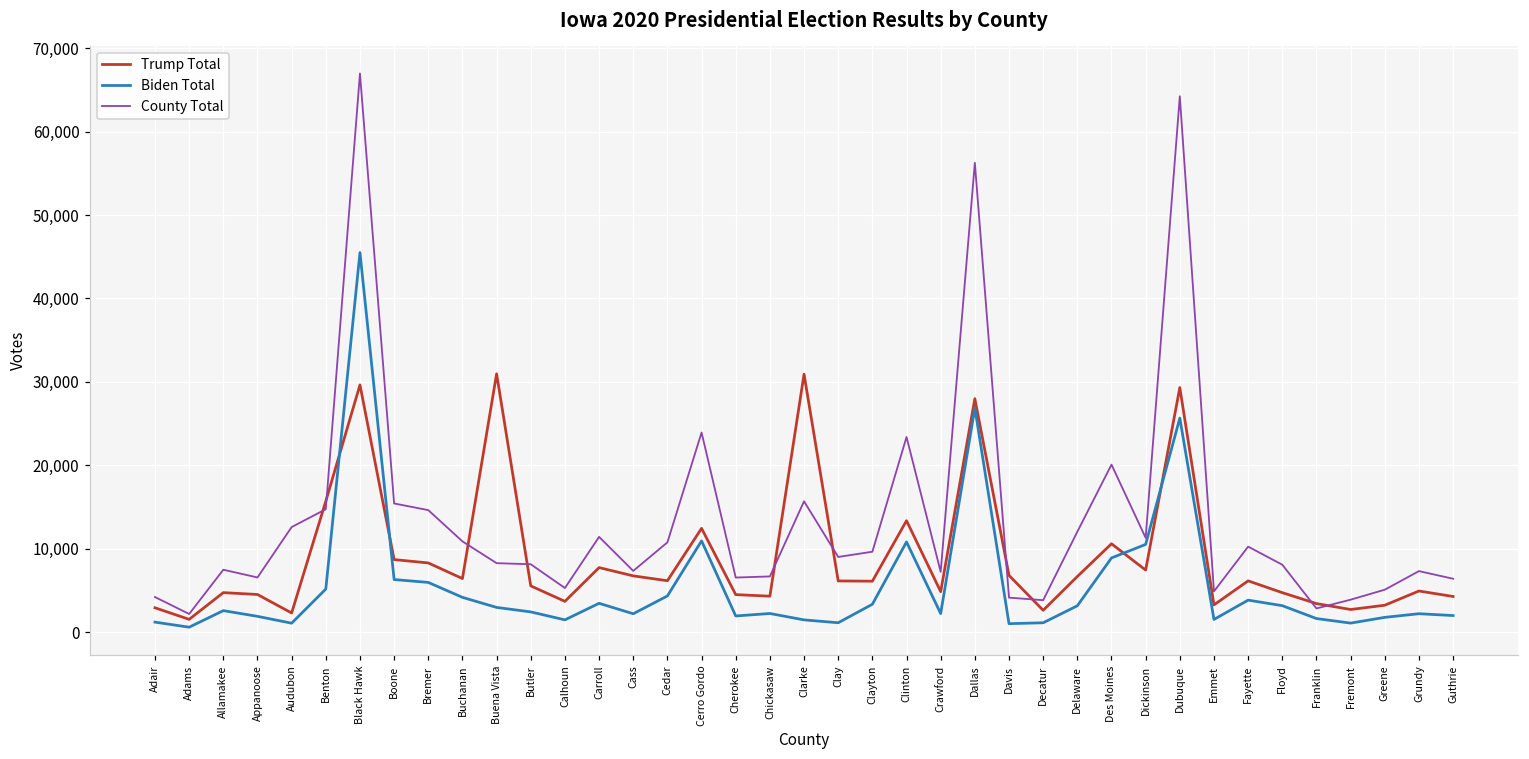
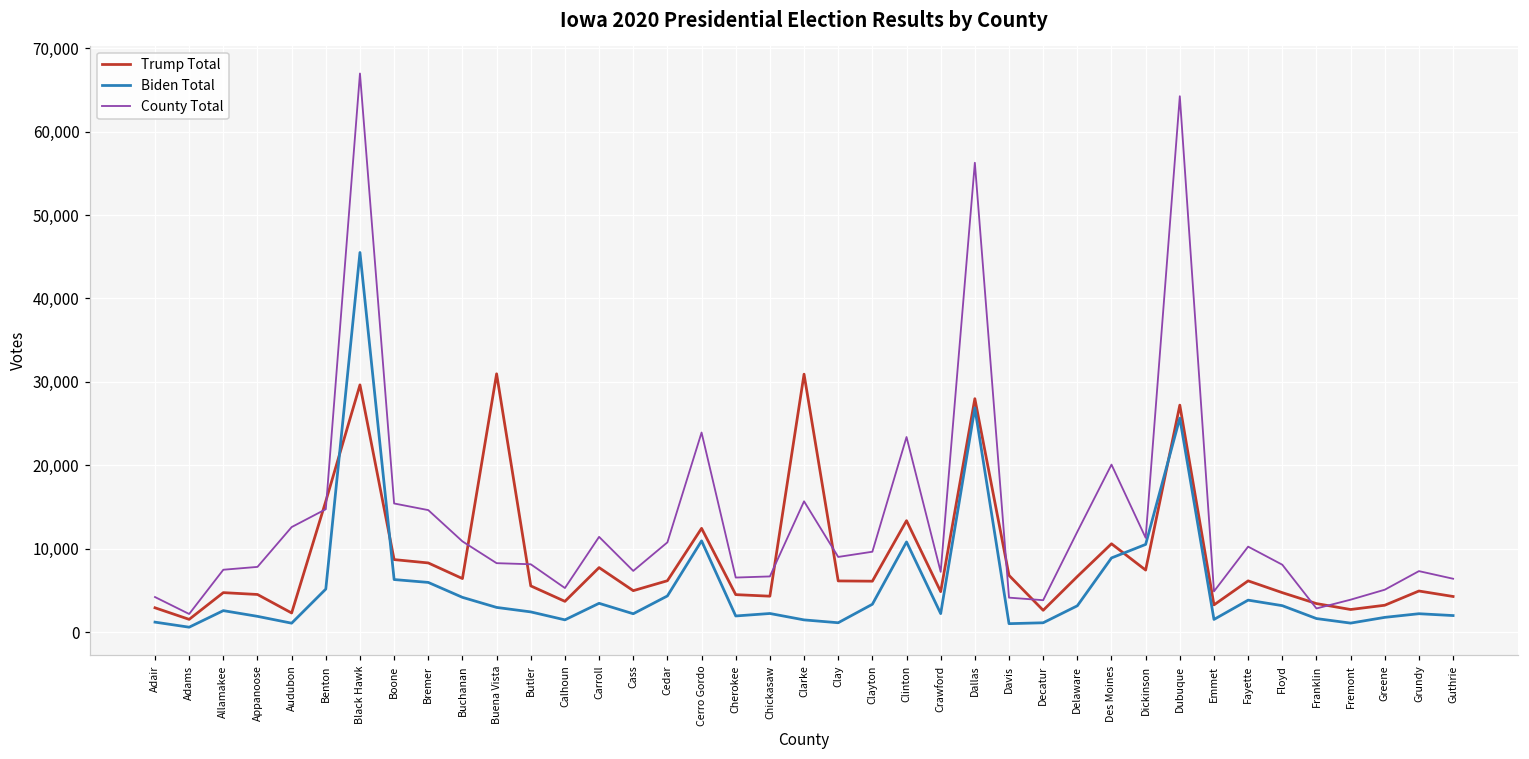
County Total, Appanoose: 7,000 -> 8,000
Trump Total, Cass: 7,000 -> 5,000
Trump Total, Dubuque: 29,000 -> 27,000
